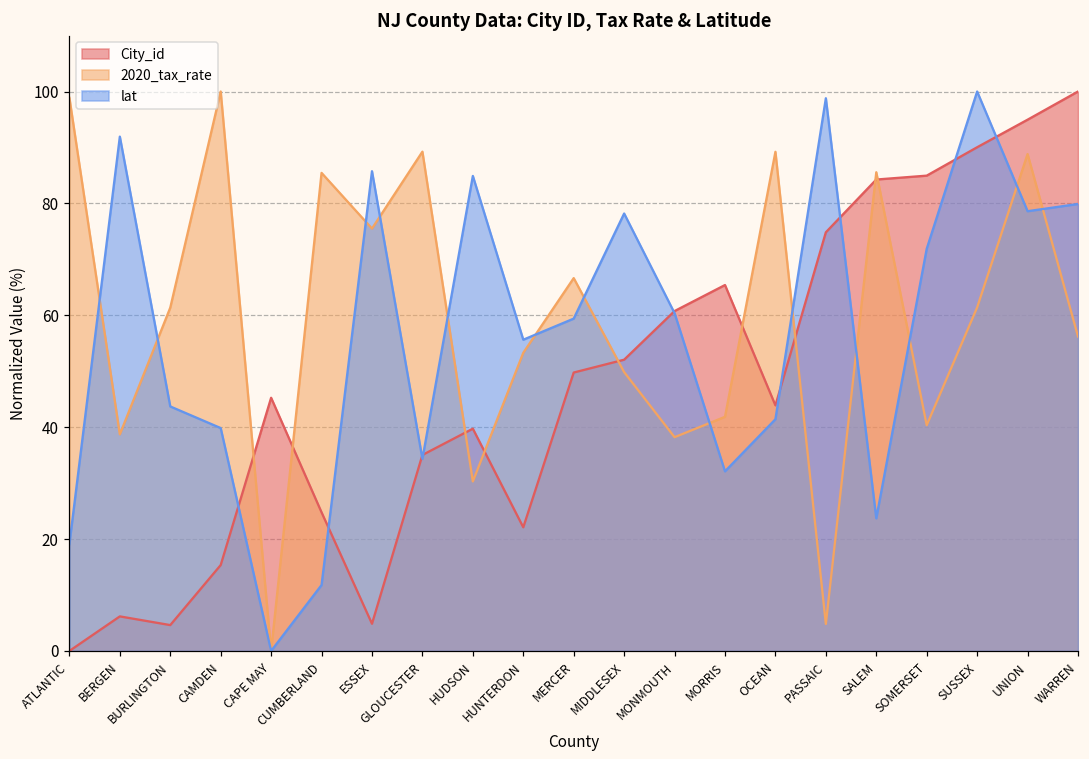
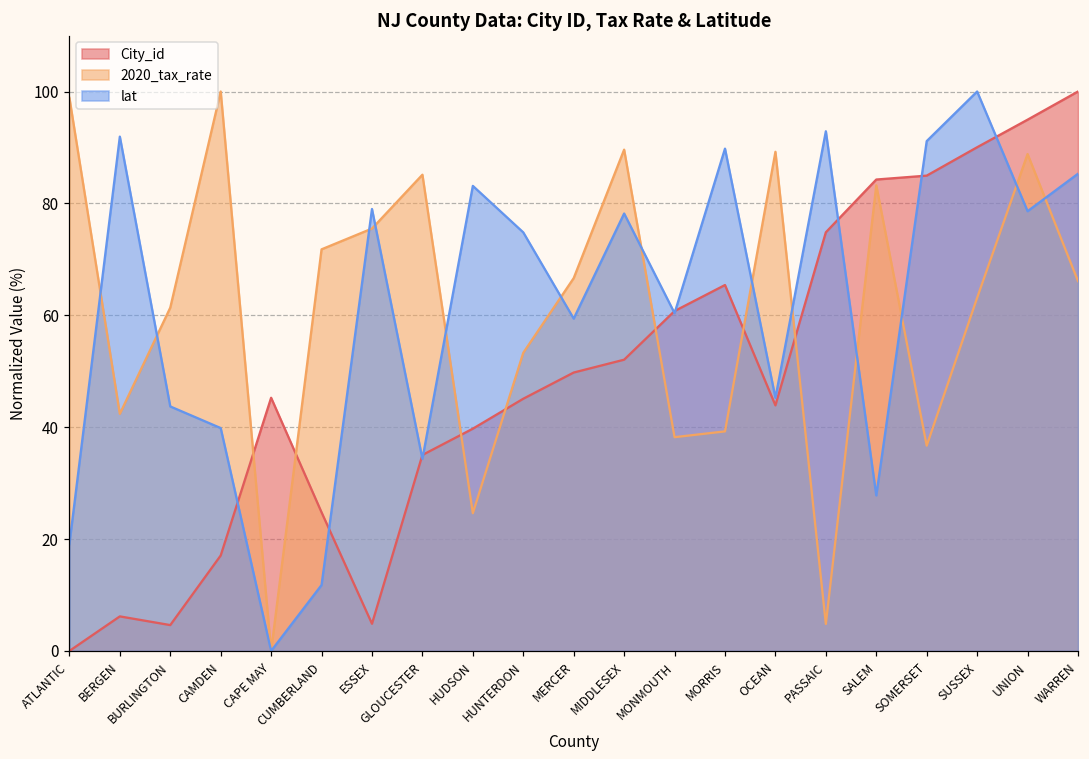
2020_tax_rate, BERGEN: 39 -> 42
City_id, CAMDEN: 15 -> 17
2020_tax_rate, CUMBERLAND: 85 -> 72
lat, ESSEX: 86 -> 79
2020_tax_rate, GLOUCESTER: 89 -> 85
2020_tax_rate, HUDSON: 30 -> 25
lat, HUDSON: 85 -> 83
City_id, HUNTERDON: 22 -> 45
lat, HUNTERDON: 56 -> 75
2020_tax_rate, MIDDLESEX: 50 -> 90
2020_tax_rate, MORRIS: 42 -> 39
lat, MORRIS: 32 -> 90
lat, OCEAN: 41 -> 45
lat, PASSAIC: 99 -> 93
2020_tax_rate, SALEM: 86 -> 83
lat, SALEM: 24 -> 28
2020_tax_rate, SOMERSET: 40 -> 37
lat, SOMERSET: 72 -> 91
2020_tax_rate, SUSSEX: 61 -> 63
2020_tax_rate, WARREN: 56 -> 66
lat, WARREN: 80 -> 85
